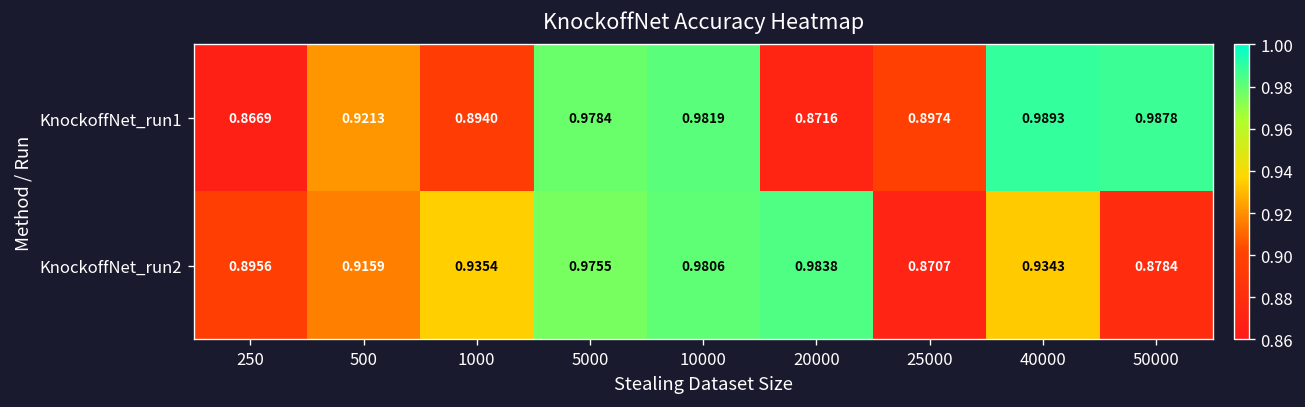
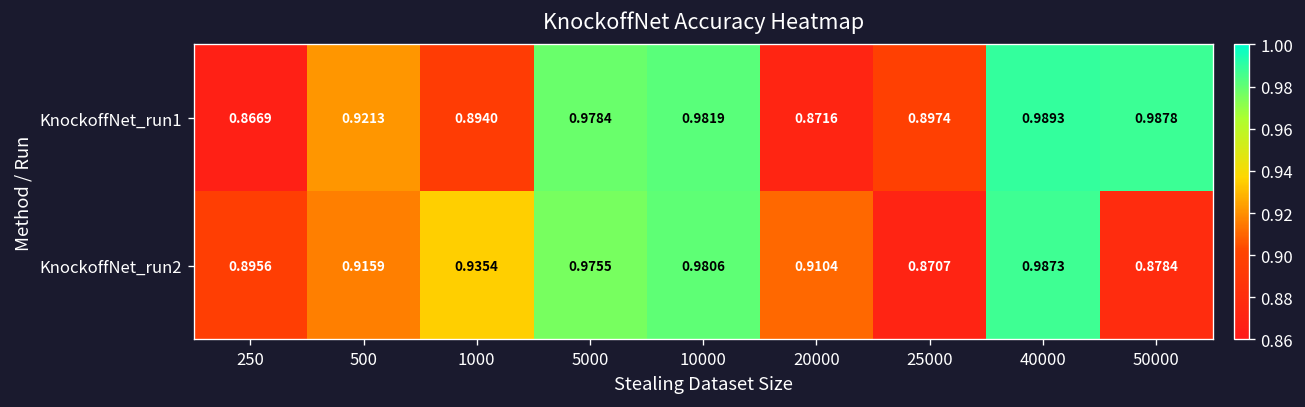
KnockoffNet_run2, 20000: 0.9838 -> 0.9104
KnockoffNet_run2, 40000: 0.9343 -> 0.9873
